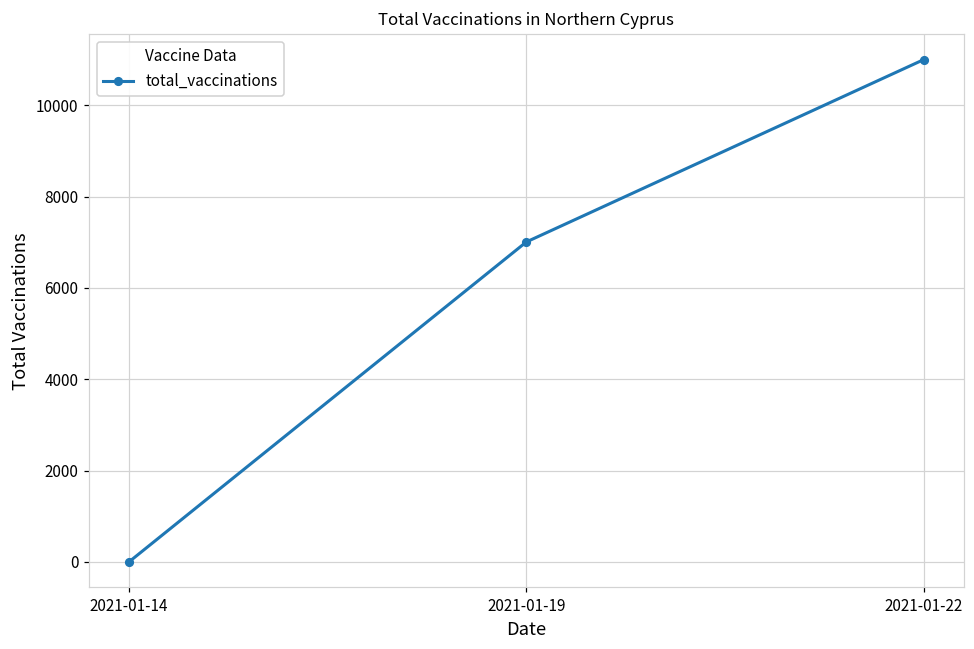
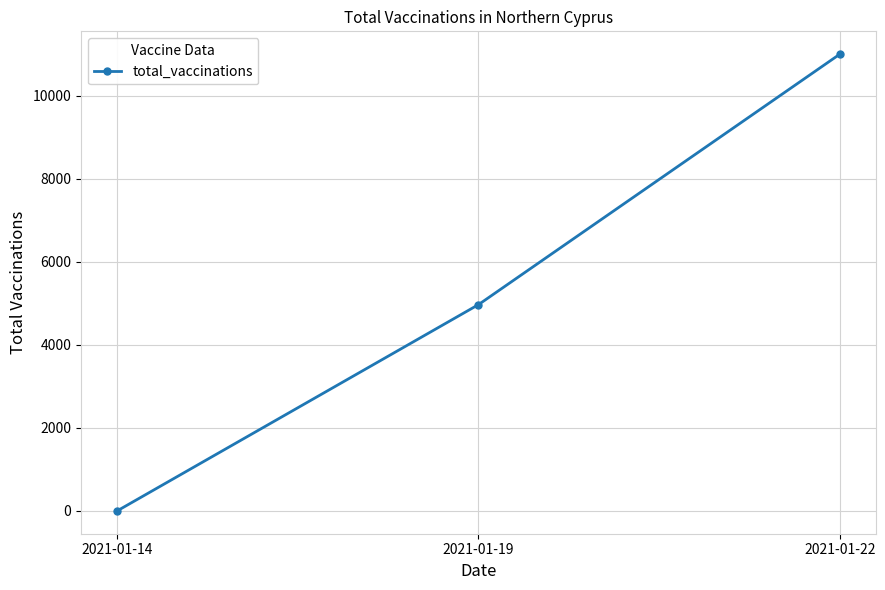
2021-01-19: 7000 -> 5000
